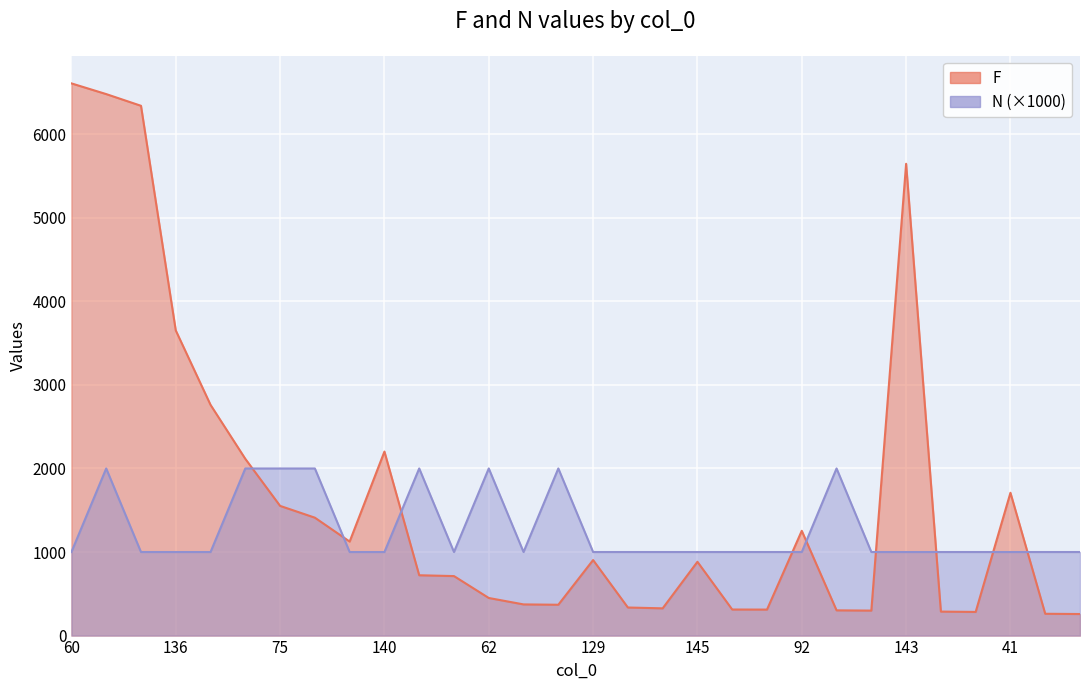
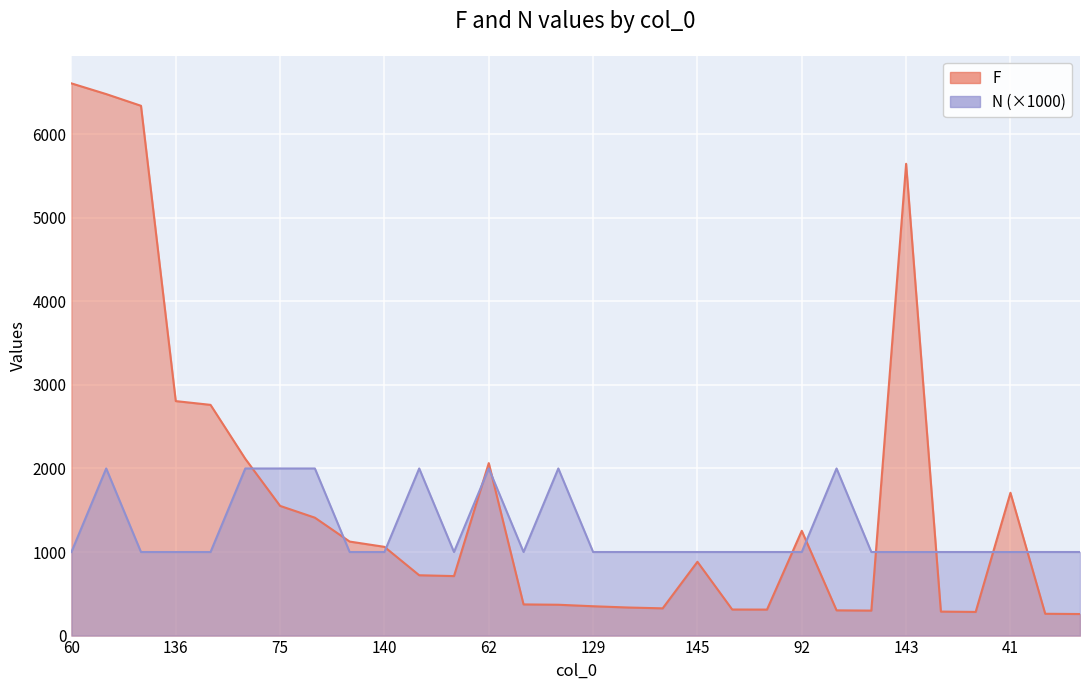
F, 136: 3700 -> 2800
F, 140: 2200 -> 1100
F, 62: 500 -> 2100
F, 129: 900 -> 400
